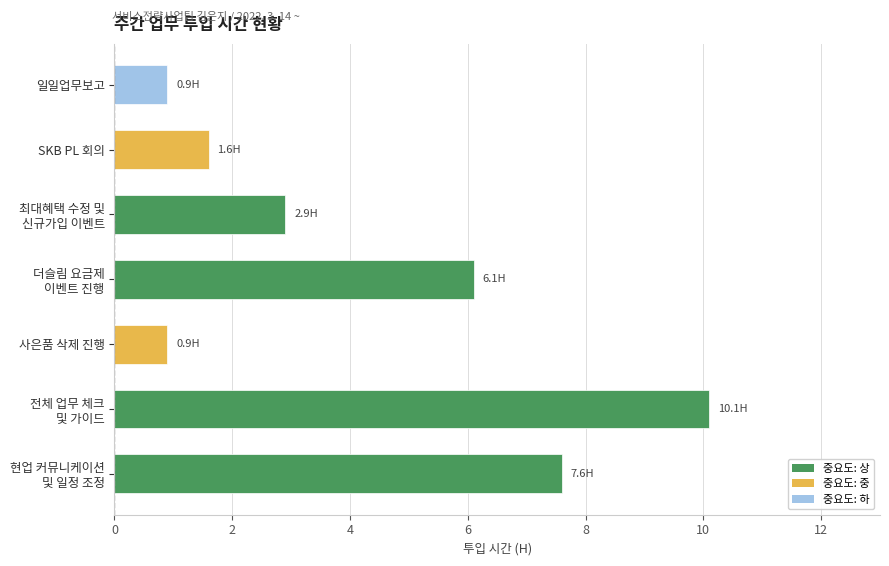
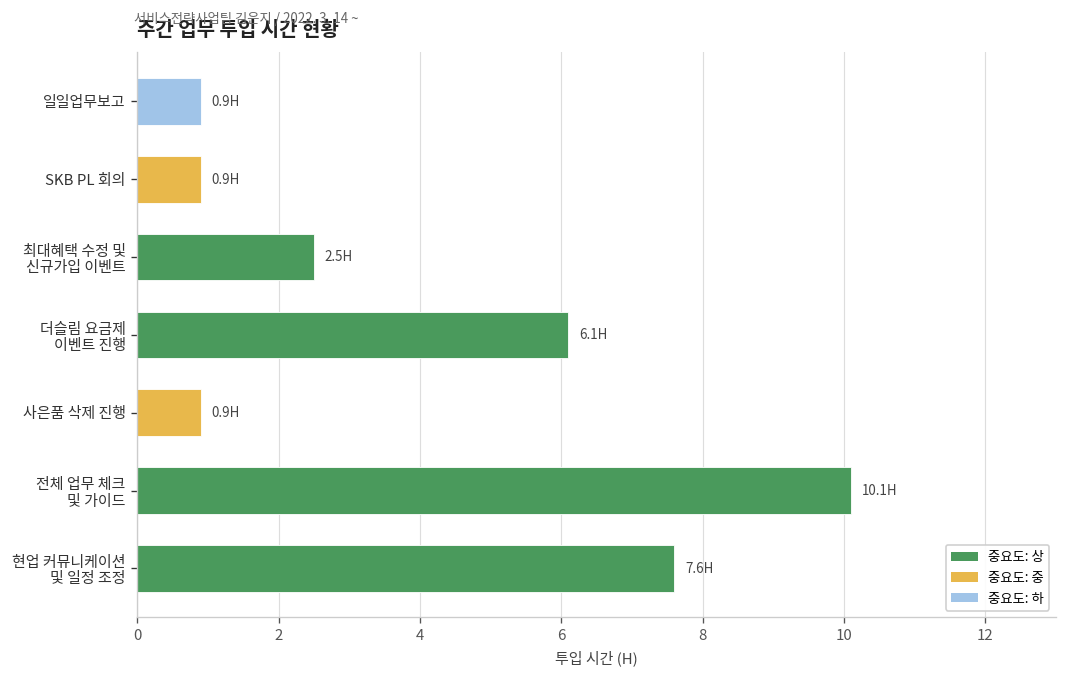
SKB PL 회의: 1.6H -> 0.9H
최대혜택 수정 및 신규가입 이벤트: 2.9H -> 2.5H
